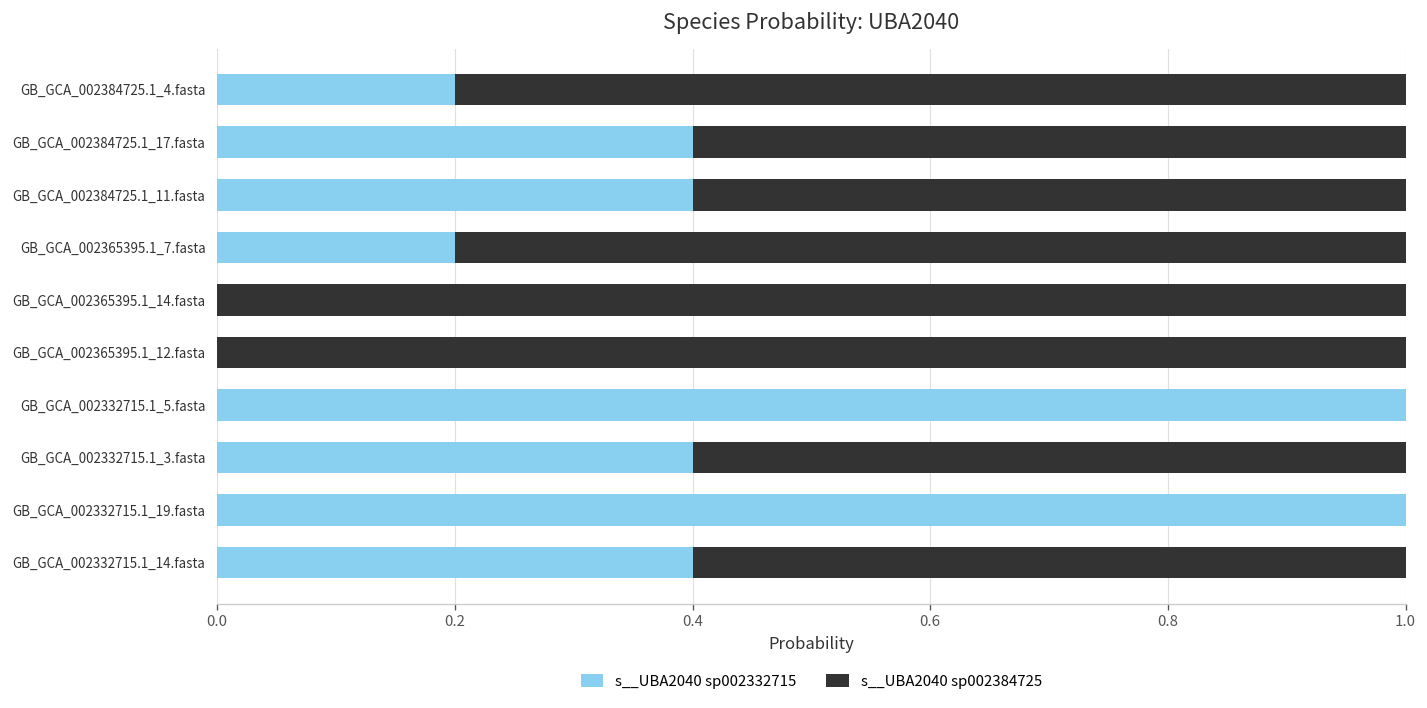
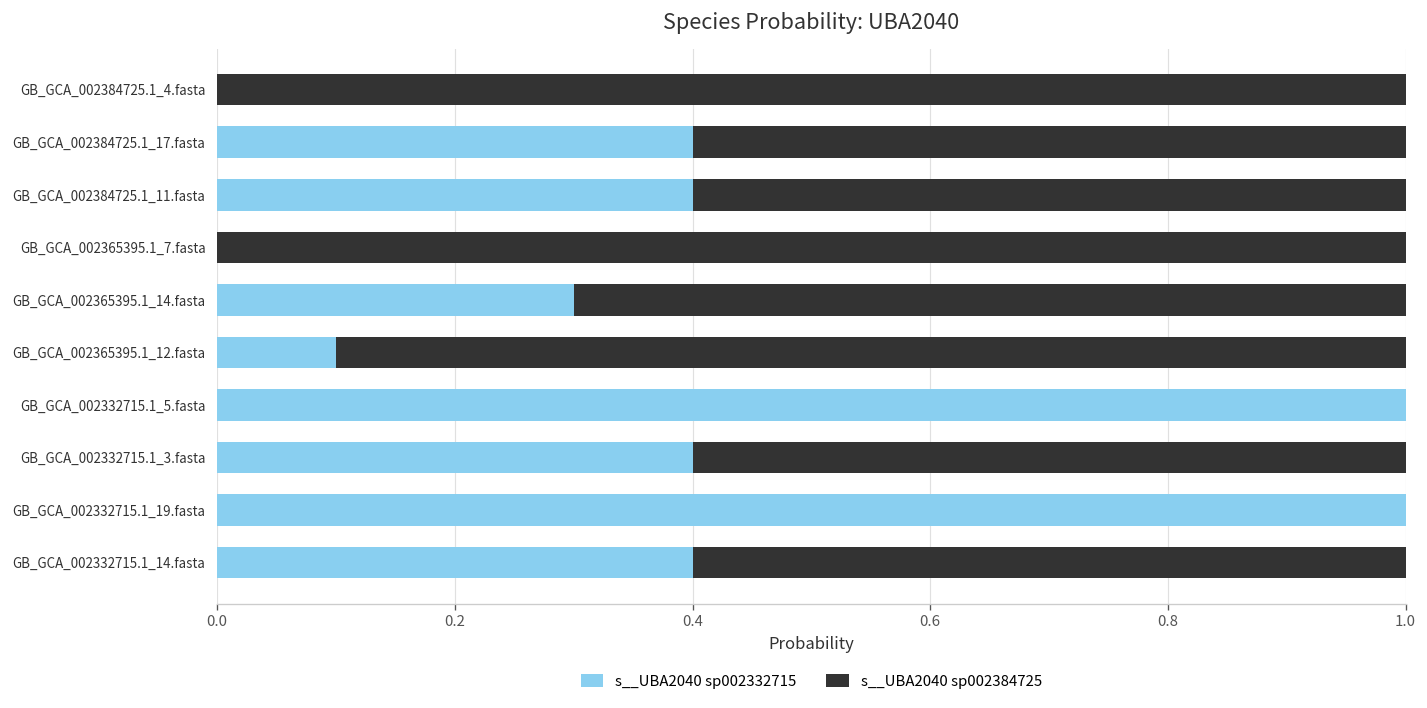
s__UBA2040 sp002332715, GB_GCA_002384725.1_4.fasta: 0.2 -> 0.0
s__UBA2040 sp002332715, GB_GCA_002365395.1_7.fasta: 0.2 -> 0.0
s__UBA2040 sp002332715, GB_GCA_002365395.1_14.fasta: 0.0 -> 0.3
s__UBA2040 sp002332715, GB_GCA_002365395.1_12.fasta: 0.0 -> 0.1
